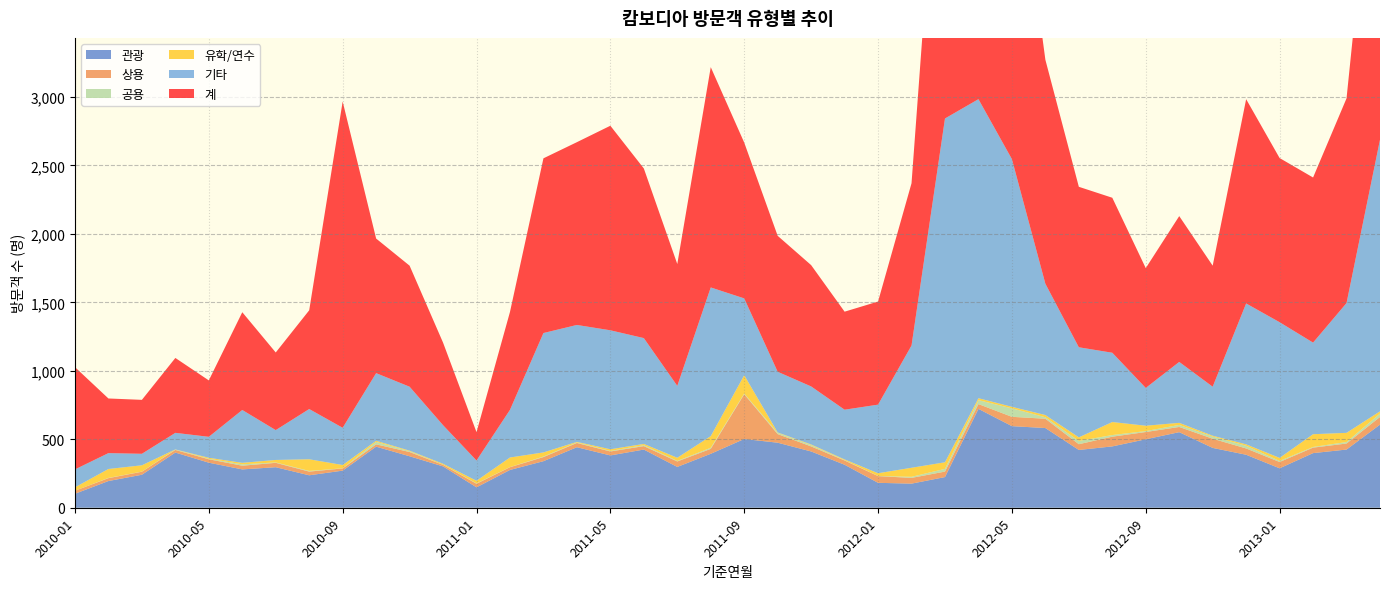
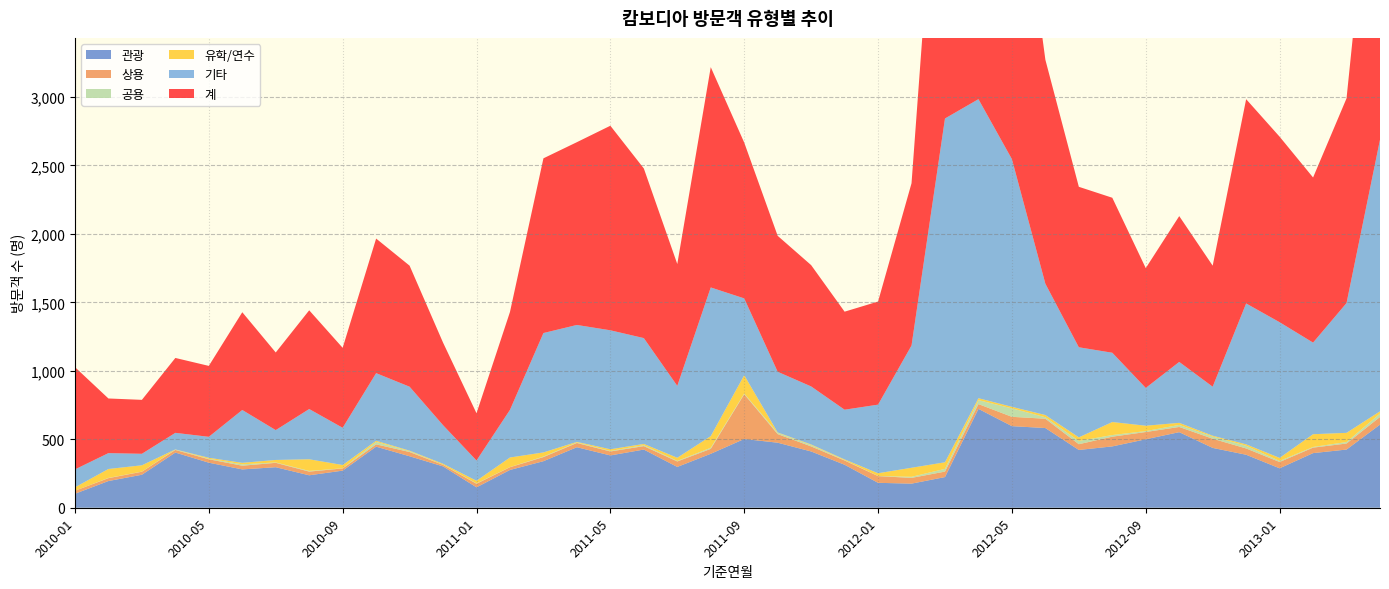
계, 2010-05: 410 -> 520
계, 2010-09: 2,380 -> 580
계, 2011-01: 210 -> 350
계, 2013-01: 1,200 -> 1,360
